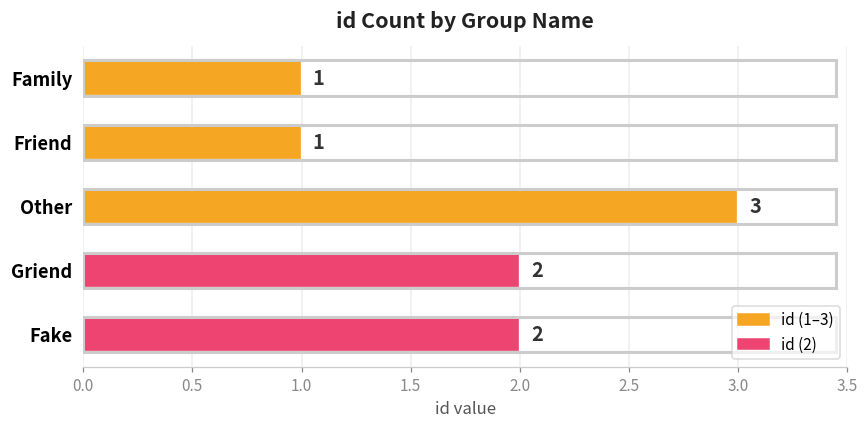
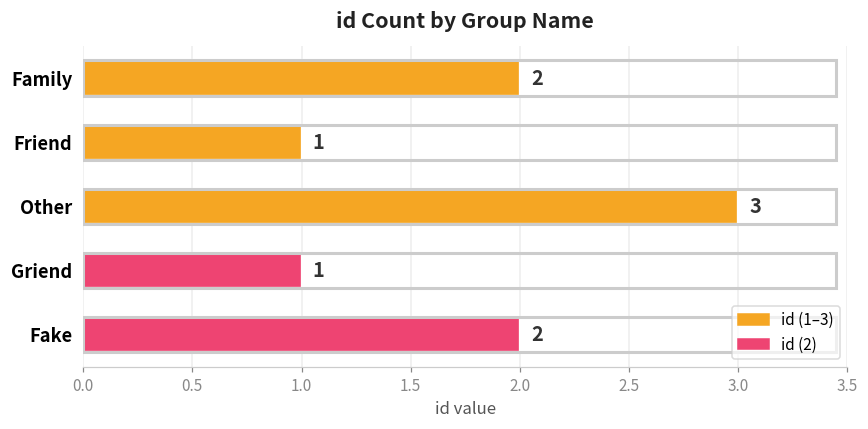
Family: 1 -> 2
Griend: 2 -> 1
